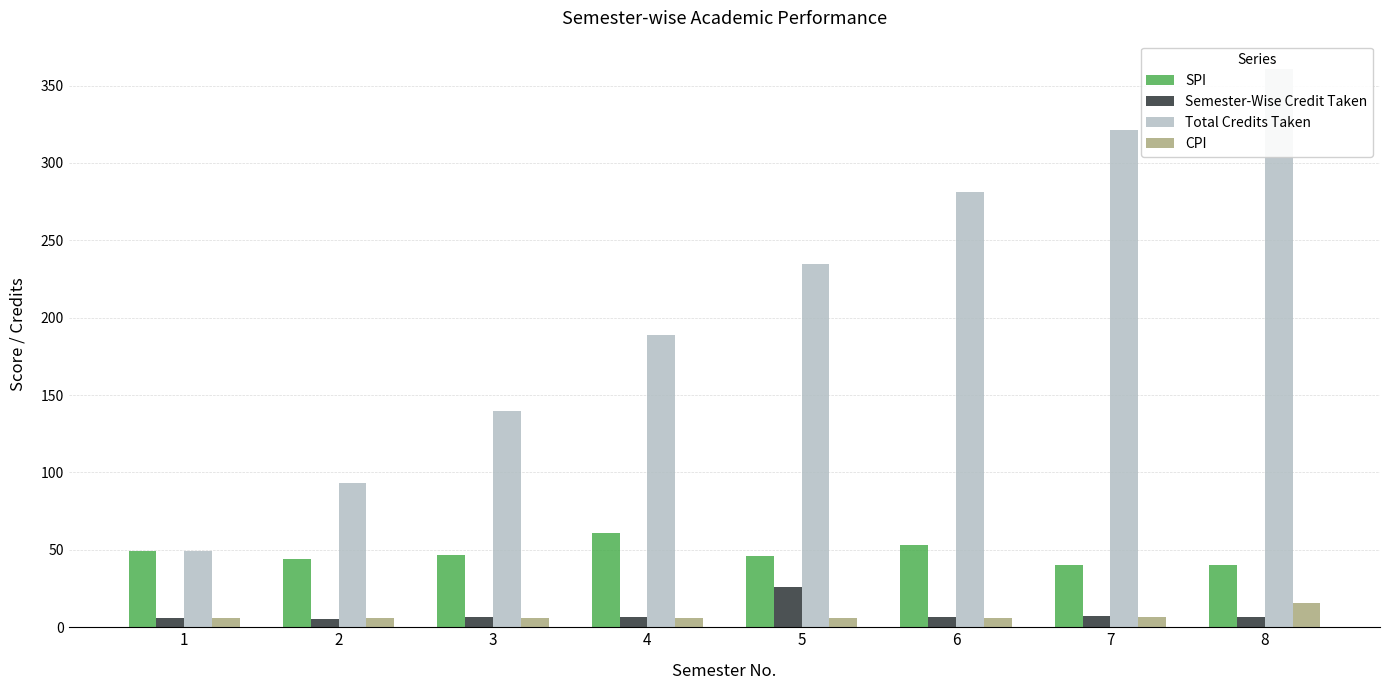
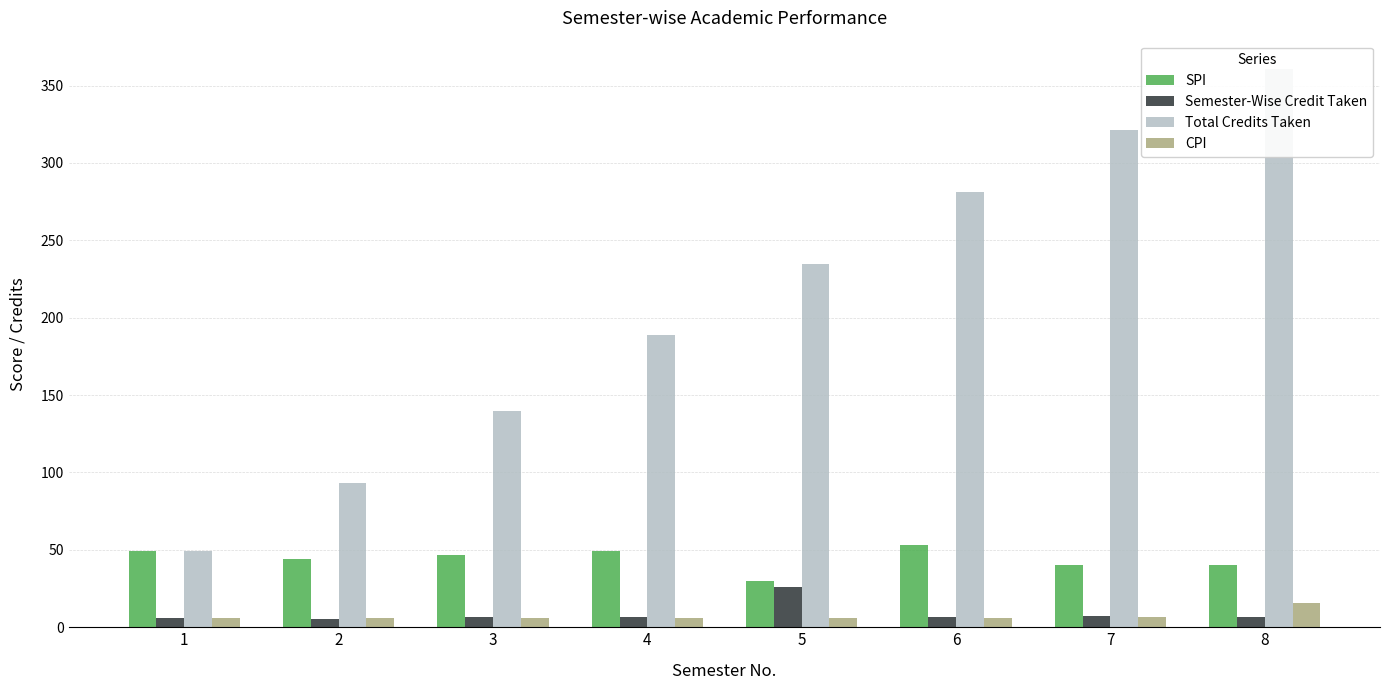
SPI, 4: 61 -> 49
SPI, 5: 46 -> 30
